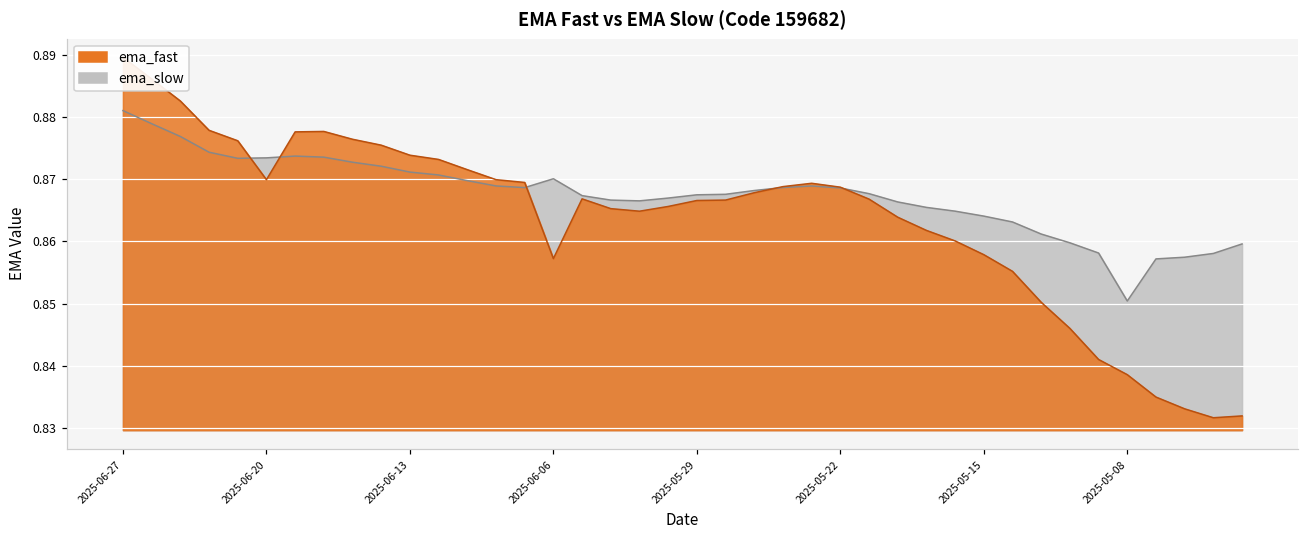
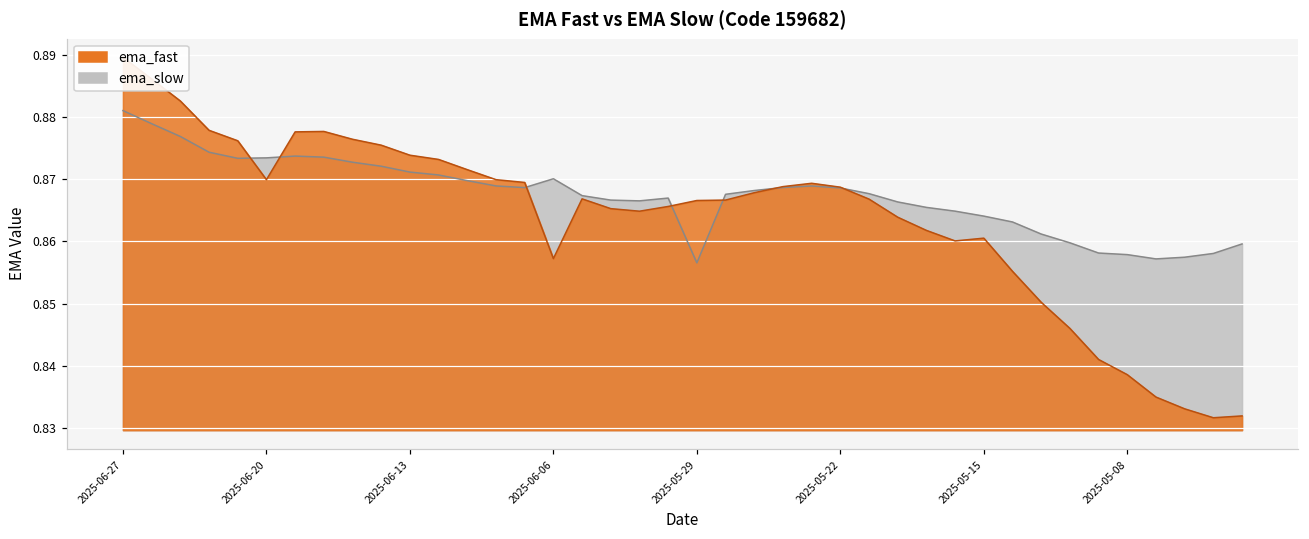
ema_slow, 2025-05-29: 0.868 -> 0.857
ema_fast, 2025-05-15: 0.858 -> 0.861
ema_slow, 2025-05-08: 0.850 -> 0.858
